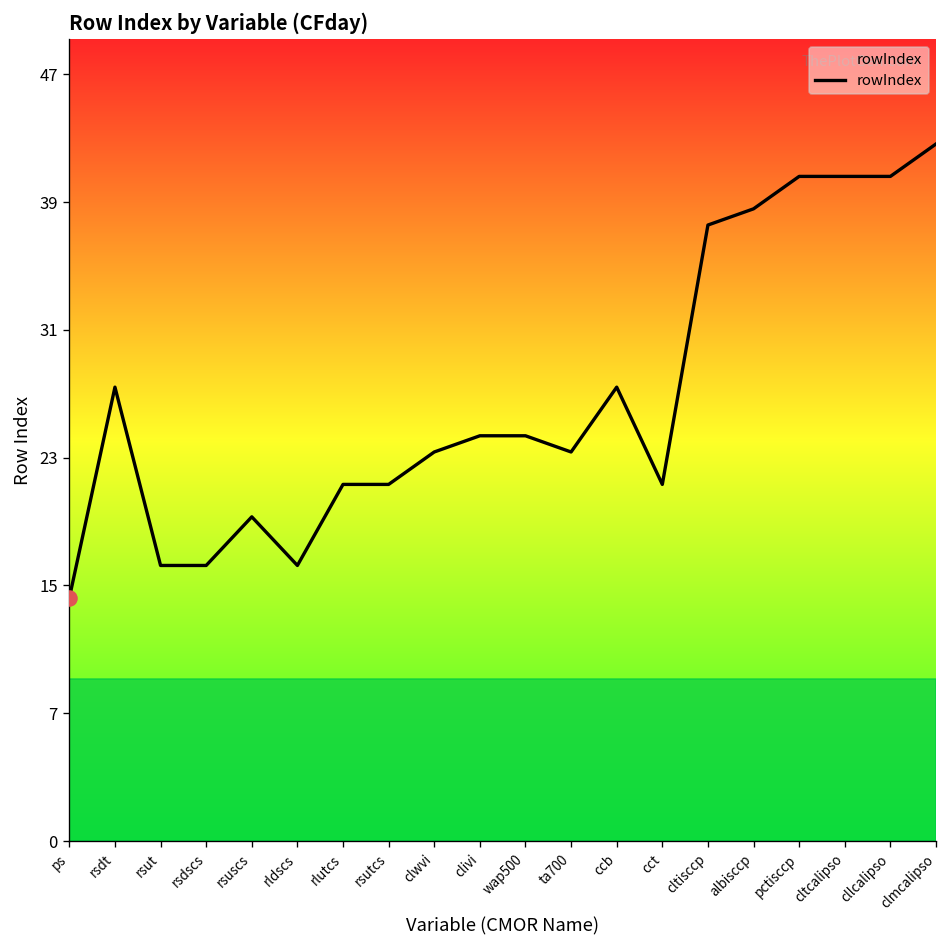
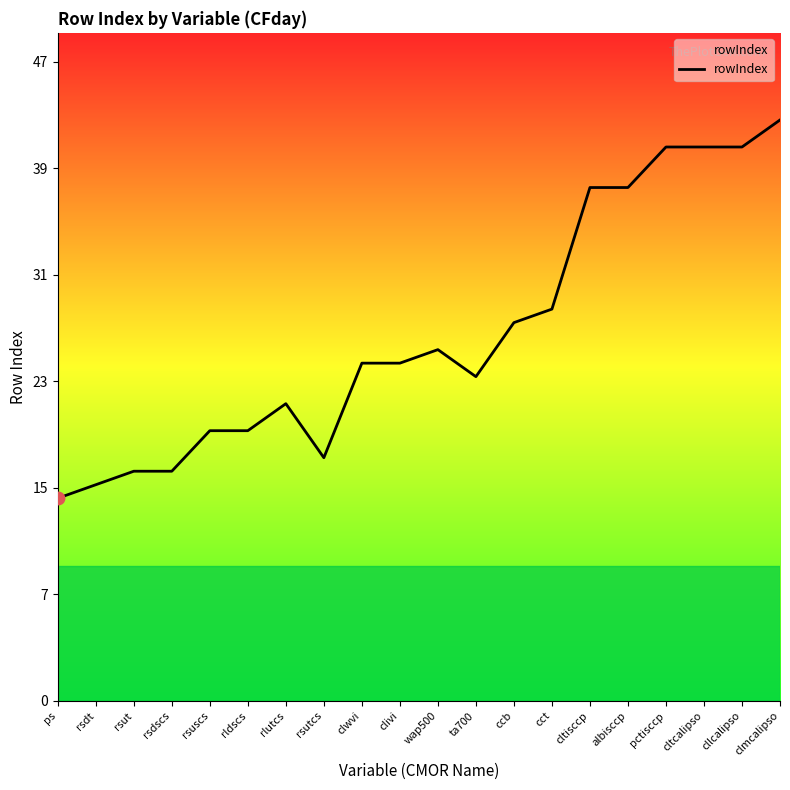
rowIndex, rsdt: 28 -> 16
rowIndex, rldscs: 17 -> 20
rowIndex, rsutcs: 22 -> 18
rowIndex, clwvi: 24 -> 25
rowIndex, wap500: 25 -> 26
rowIndex, cct: 22 -> 29
rowIndex, albisccp: 39 -> 38
